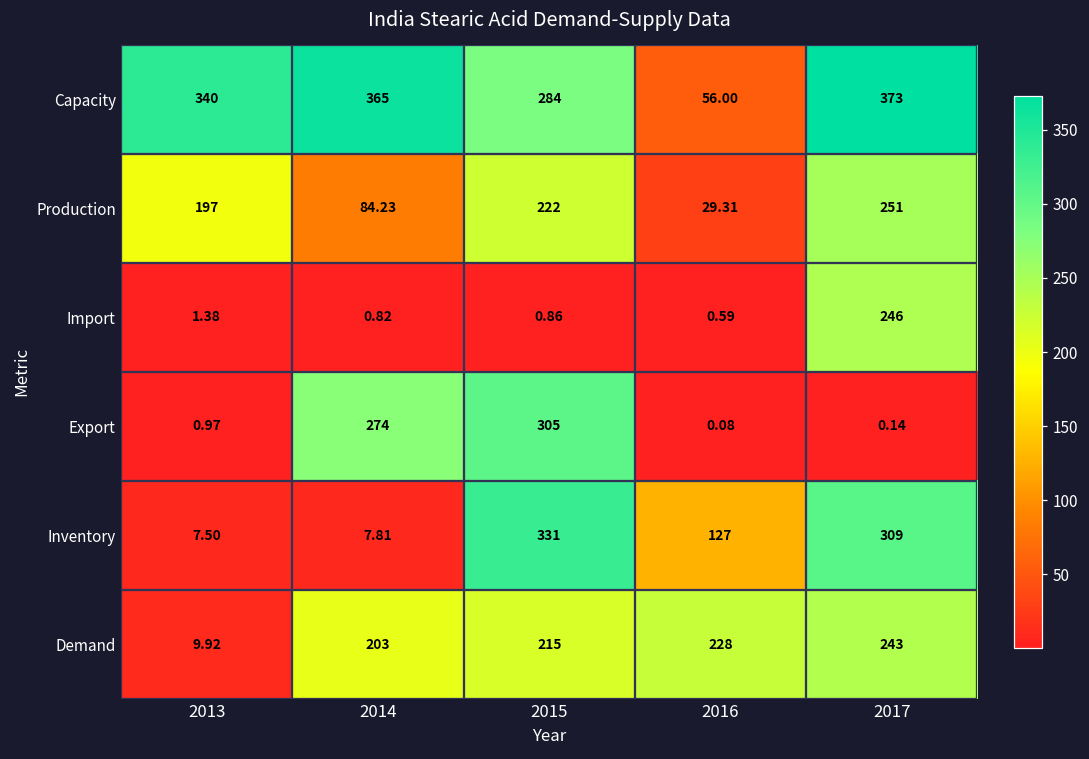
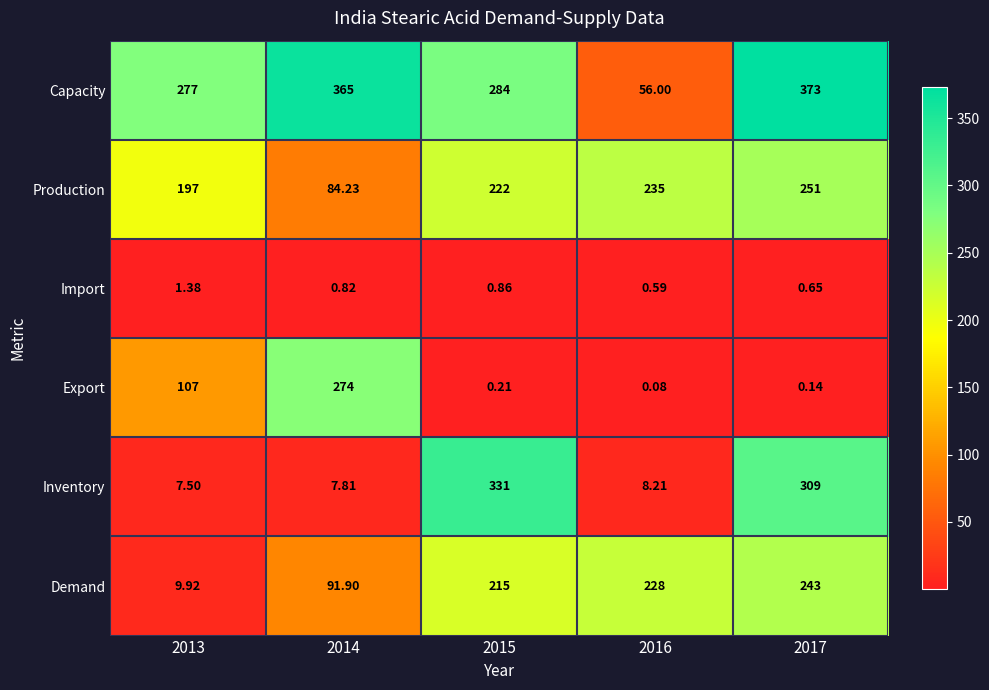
Capacity, 2013: 340 -> 277
Production, 2016: 29.31 -> 235
Import, 2017: 246 -> 0.65
Export, 2013: 0.97 -> 107
Export, 2015: 305 -> 0.21
Inventory, 2016: 127 -> 8.21
Demand, 2014: 203 -> 91.90
